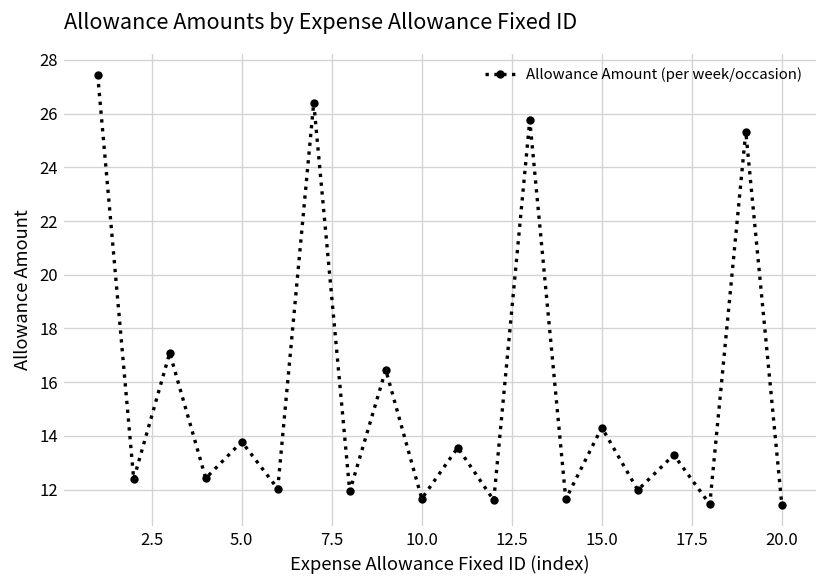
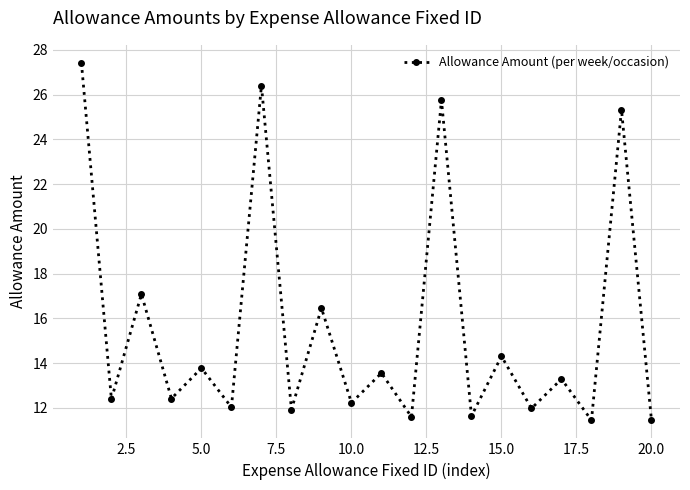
10.0: 11.7 -> 12.2
